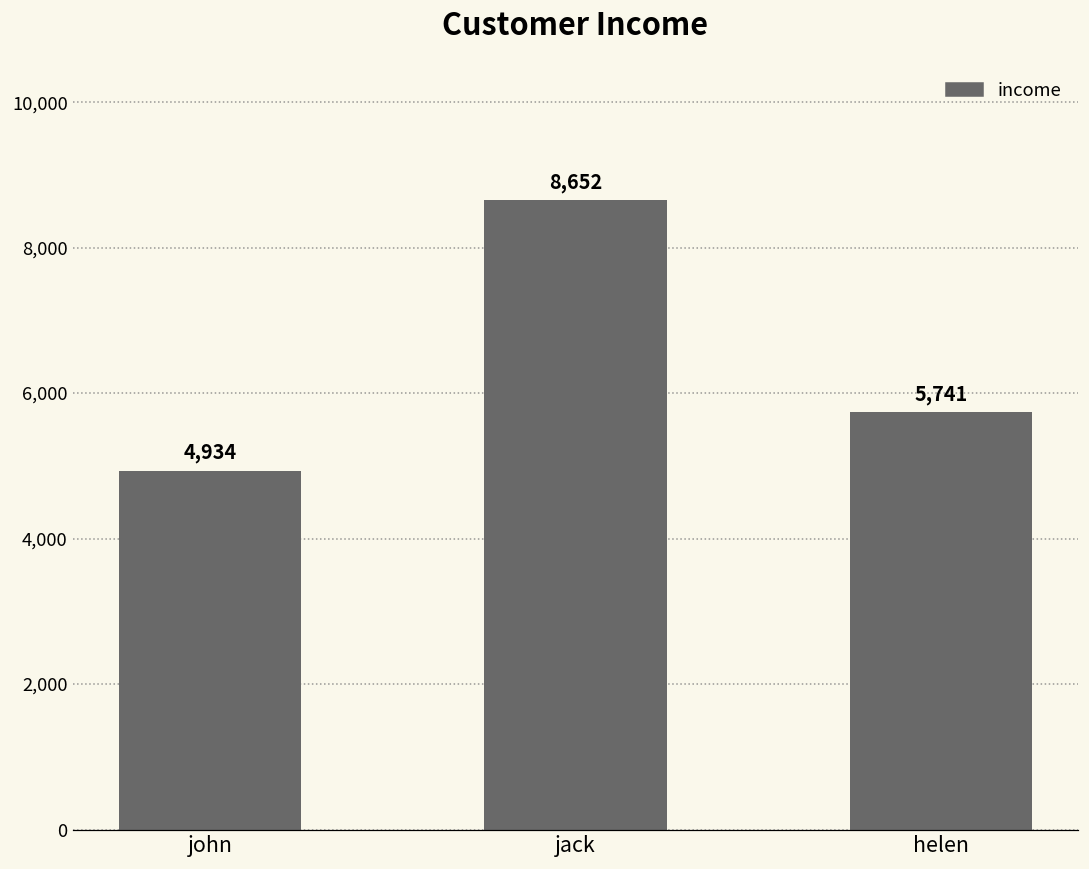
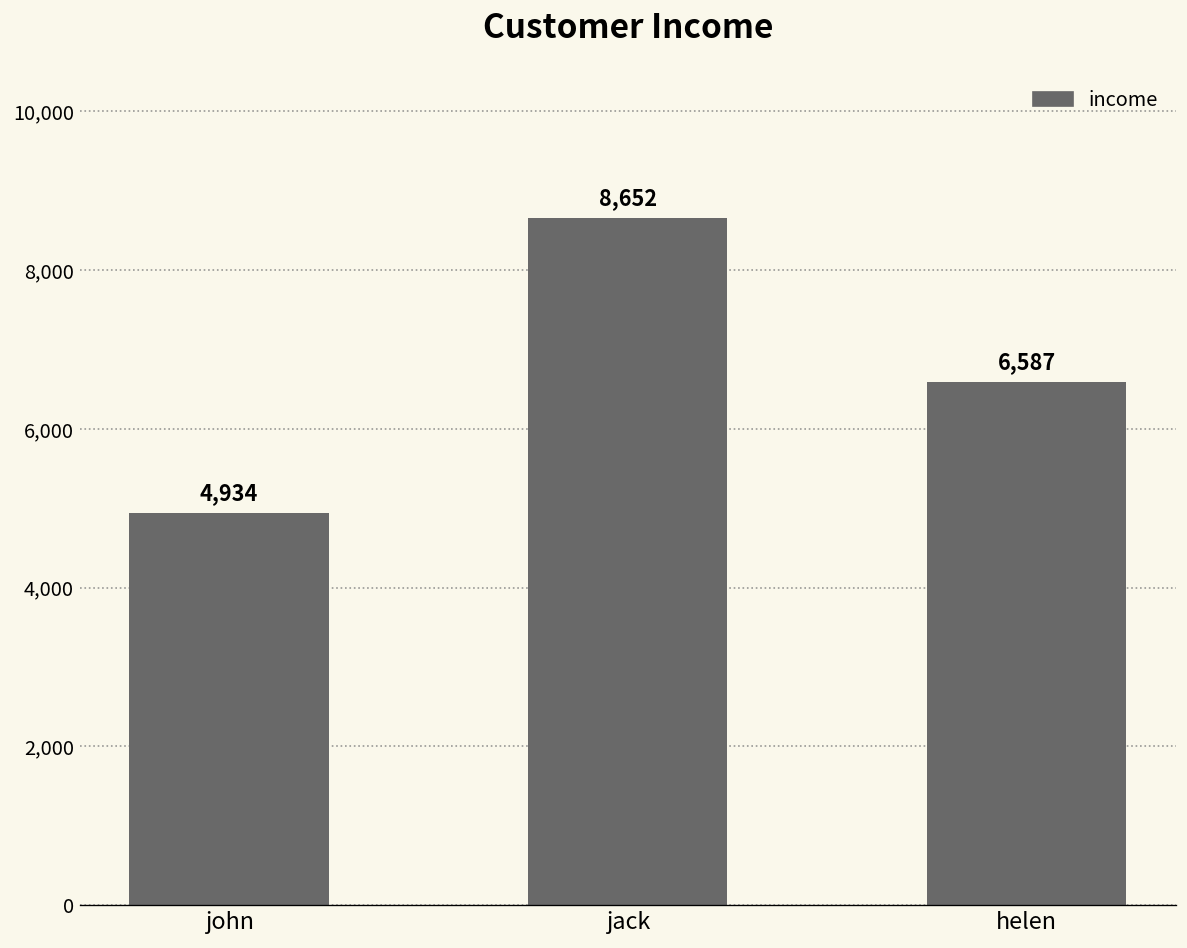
helen: 5,741 -> 6,587
